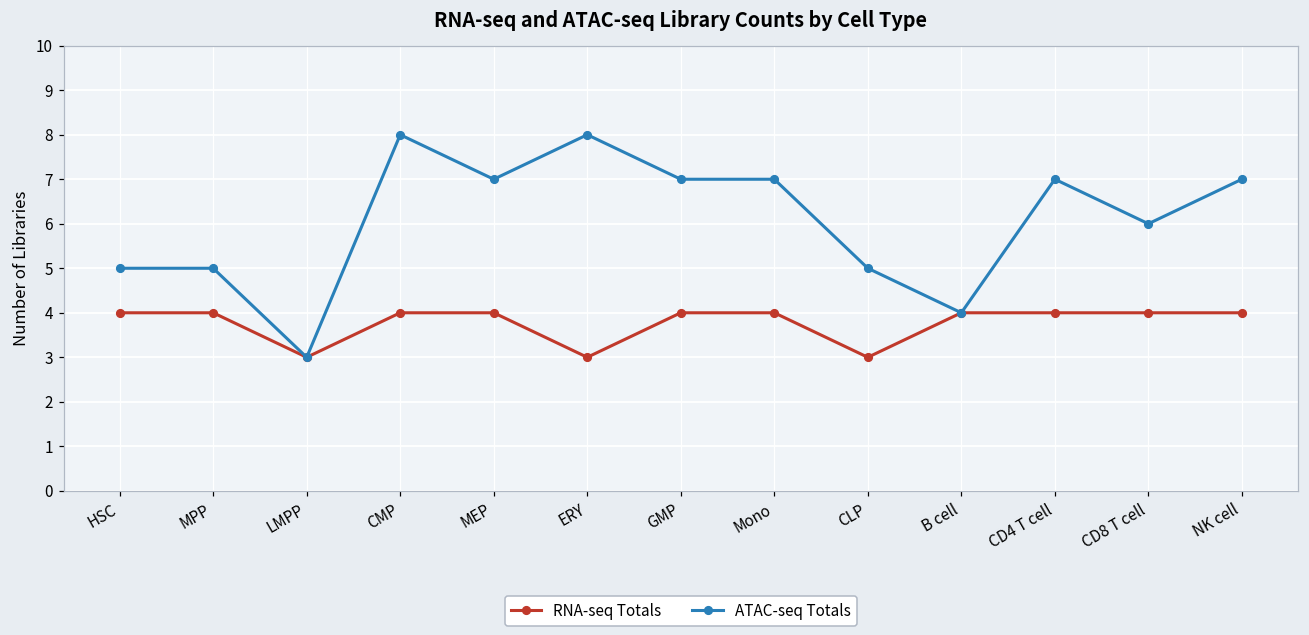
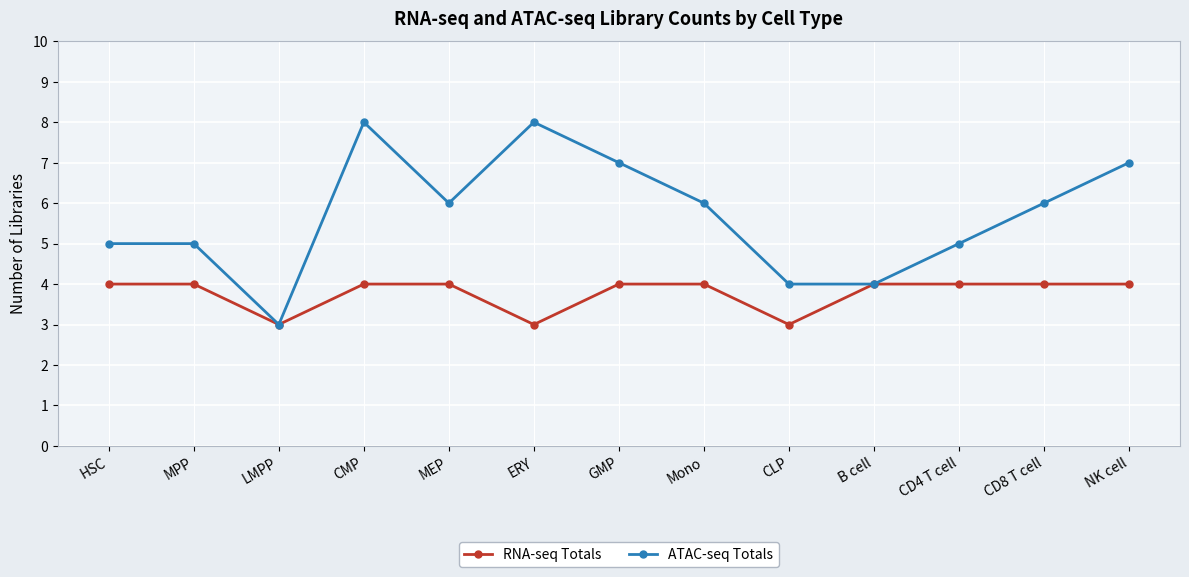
ATAC-seq Totals, MEP: 7 -> 6
ATAC-seq Totals, Mono: 7 -> 6
ATAC-seq Totals, CLP: 5 -> 4
ATAC-seq Totals, CD4 T cell: 7 -> 5
